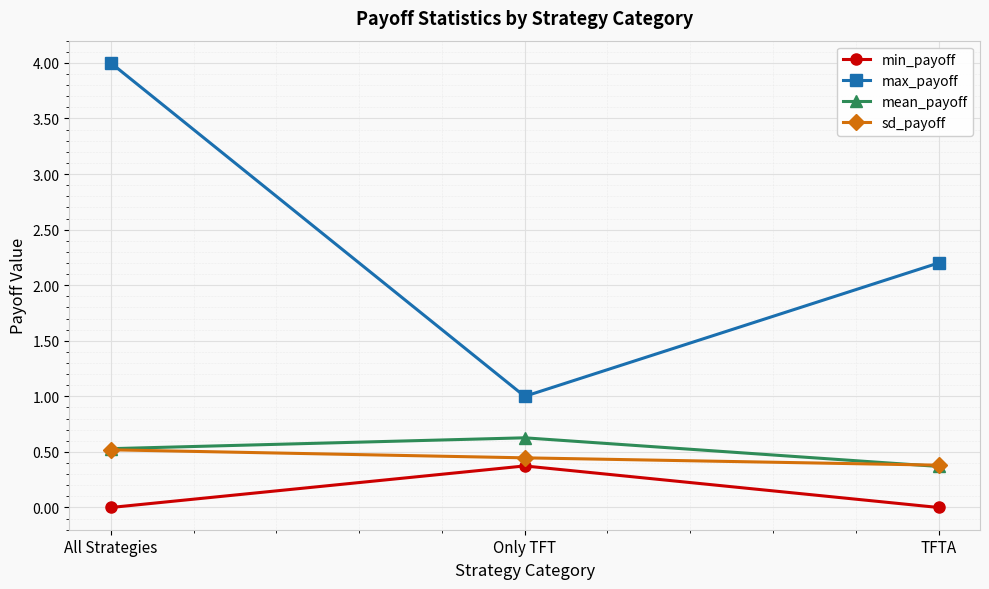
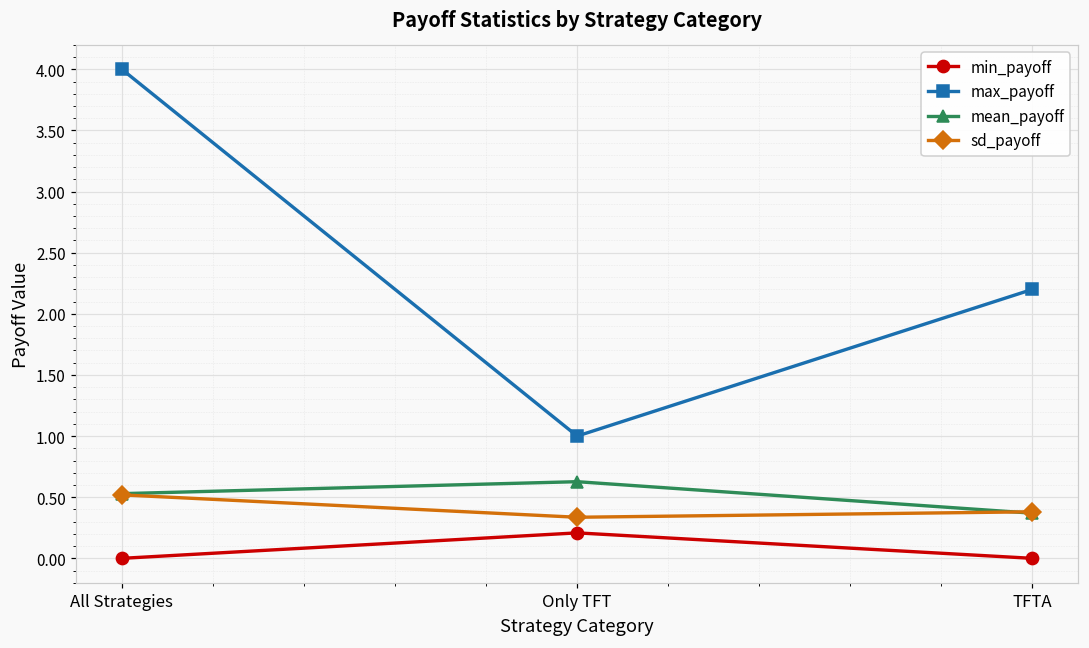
min_payoff, Only TFT: 0.37 -> 0.21
sd_payoff, Only TFT: 0.45 -> 0.34
